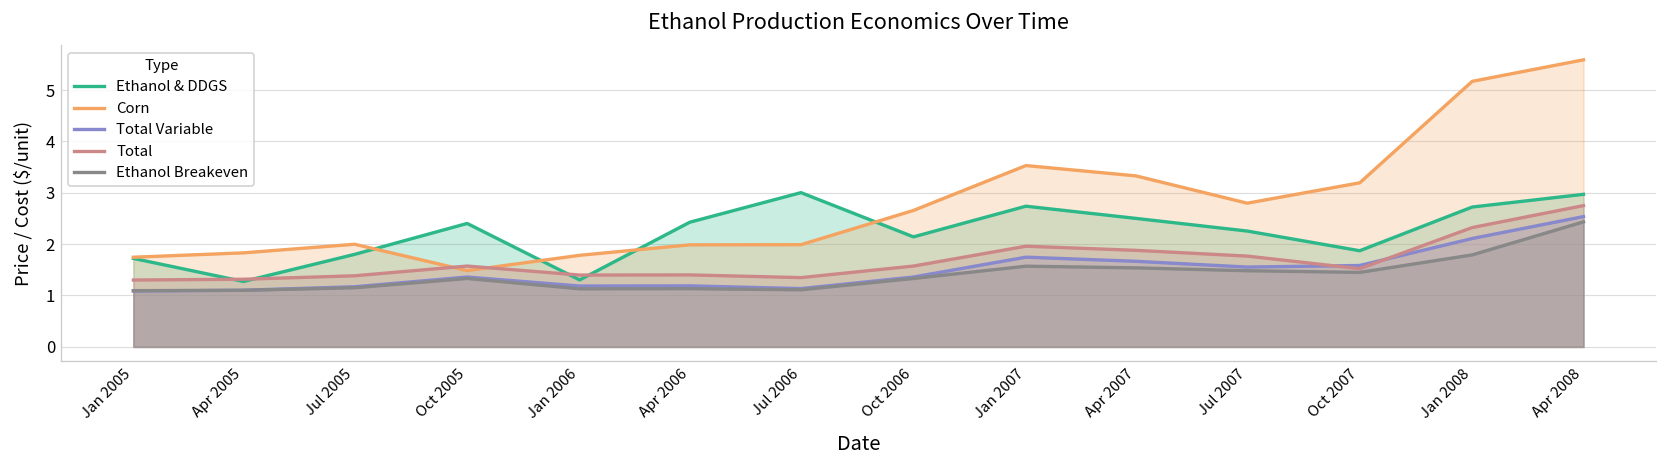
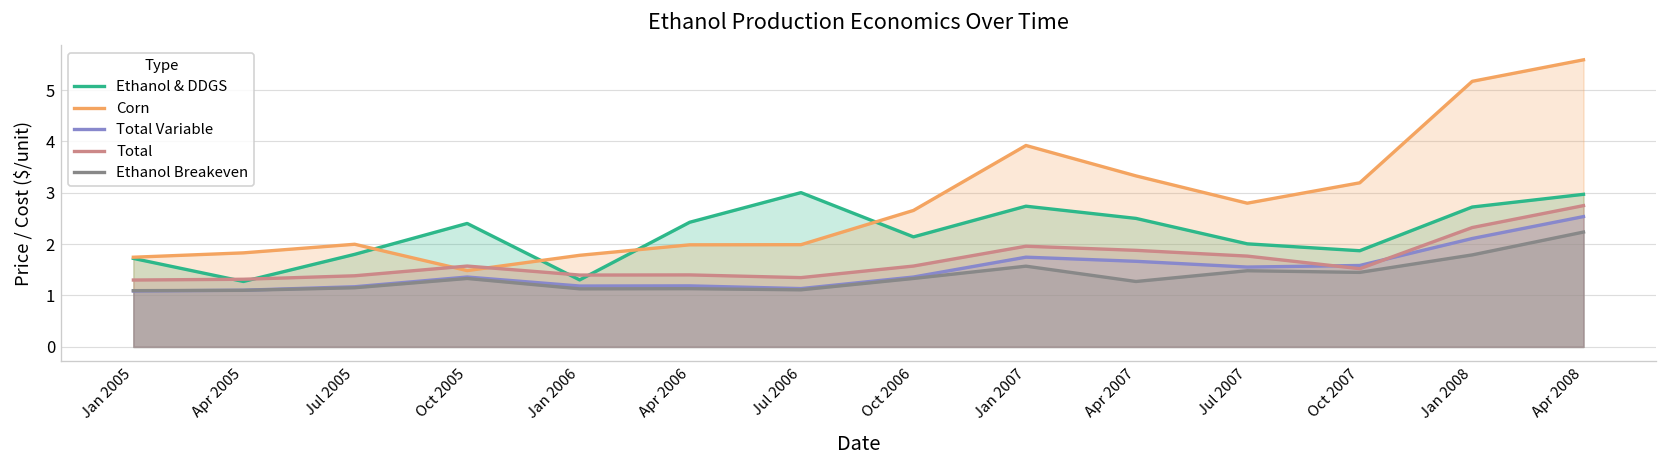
Corn, Jan 2007: 3.5 -> 3.9
Ethanol Breakeven, Apr 2007: 1.5 -> 1.3
Ethanol & DDGS, Jul 2007: 2.3 -> 2.0
Ethanol Breakeven, Apr 2008: 2.4 -> 2.2
